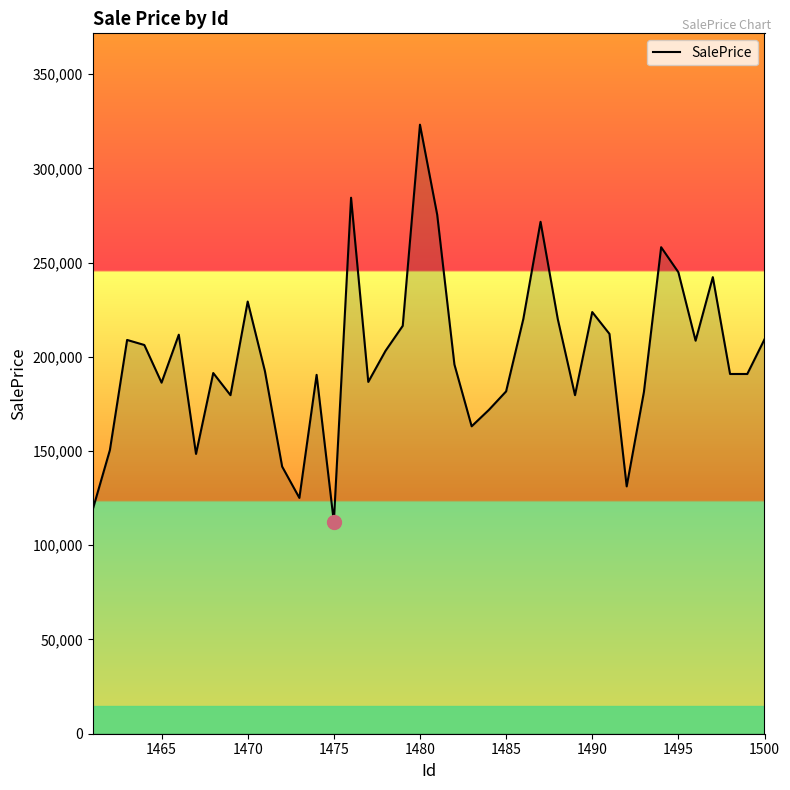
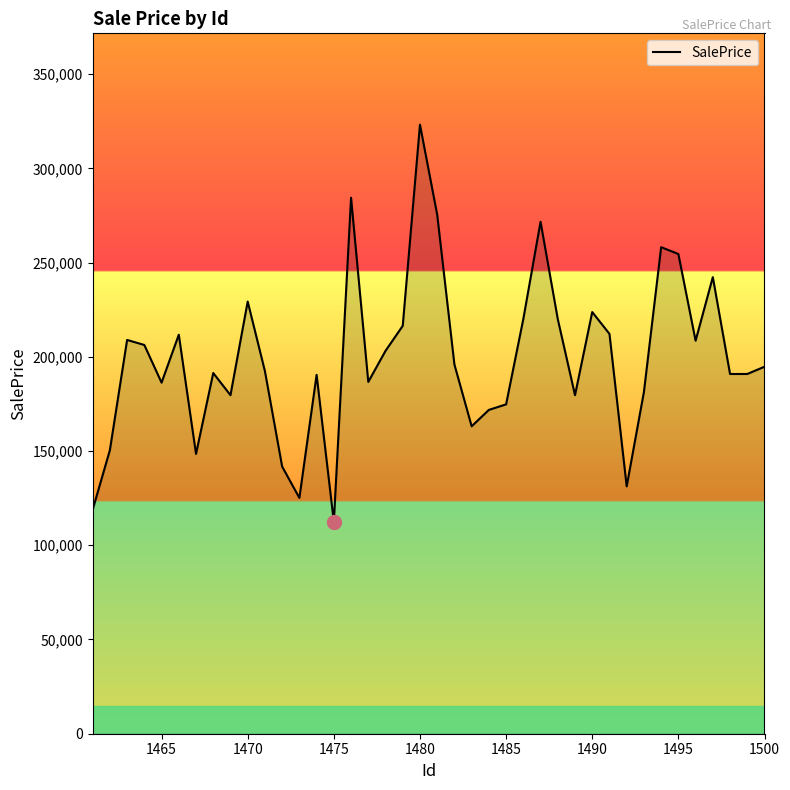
SalePrice, 1485: 182,000 -> 175,000
SalePrice, 1495: 245,000 -> 255,000
SalePrice, 1500: 209,000 -> 195,000
